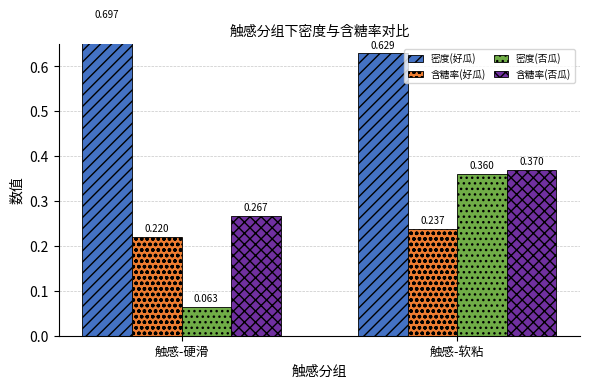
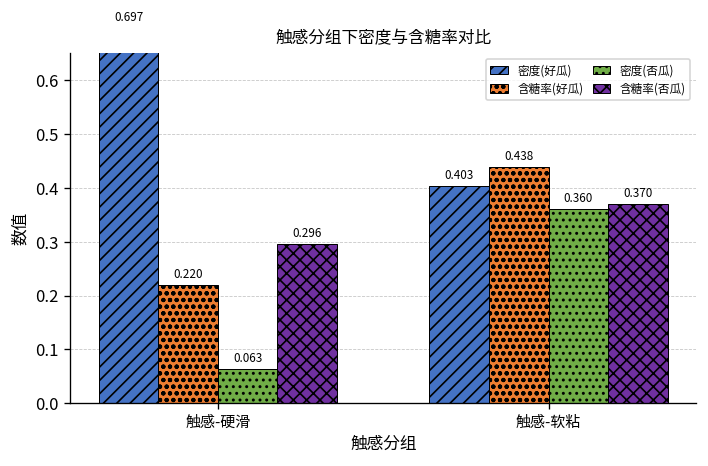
含糖率(否瓜), 触感-硬滑: 0.267 -> 0.296
密度(好瓜), 触感-软粘: 0.629 -> 0.403
含糖率(好瓜), 触感-软粘: 0.237 -> 0.438
